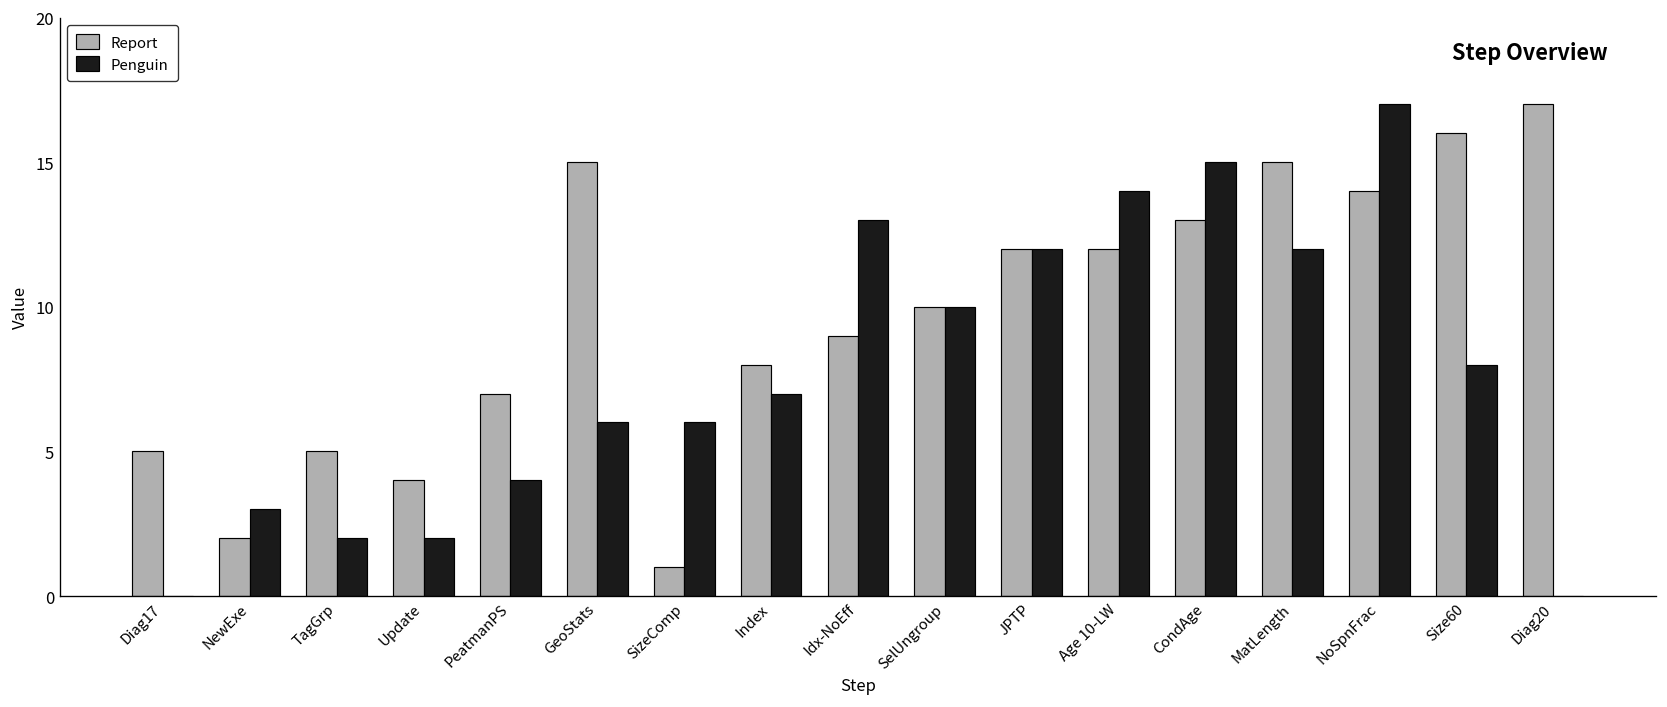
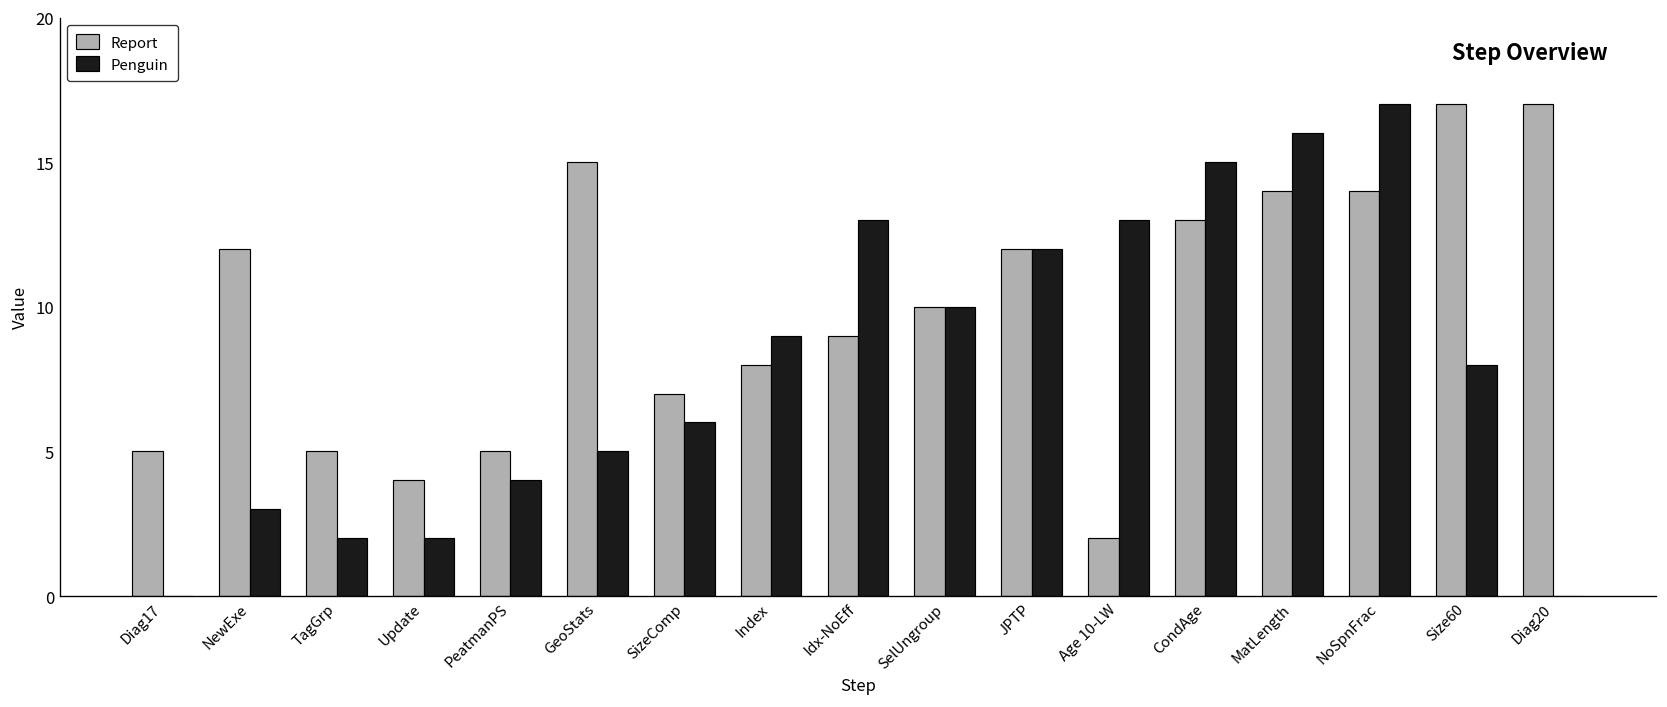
Report, NewExe: 2 -> 12
Report, PeatmanPS: 7 -> 5
Penguin, GeoStats: 6 -> 5
Report, SizeComp: 1 -> 7
Penguin, Index: 7 -> 9
Report, Age 10-LW: 12 -> 2
Penguin, Age 10-LW: 14 -> 13
Report, MatLength: 15 -> 14
Penguin, MatLength: 12 -> 16
Report, Size60: 16 -> 17
